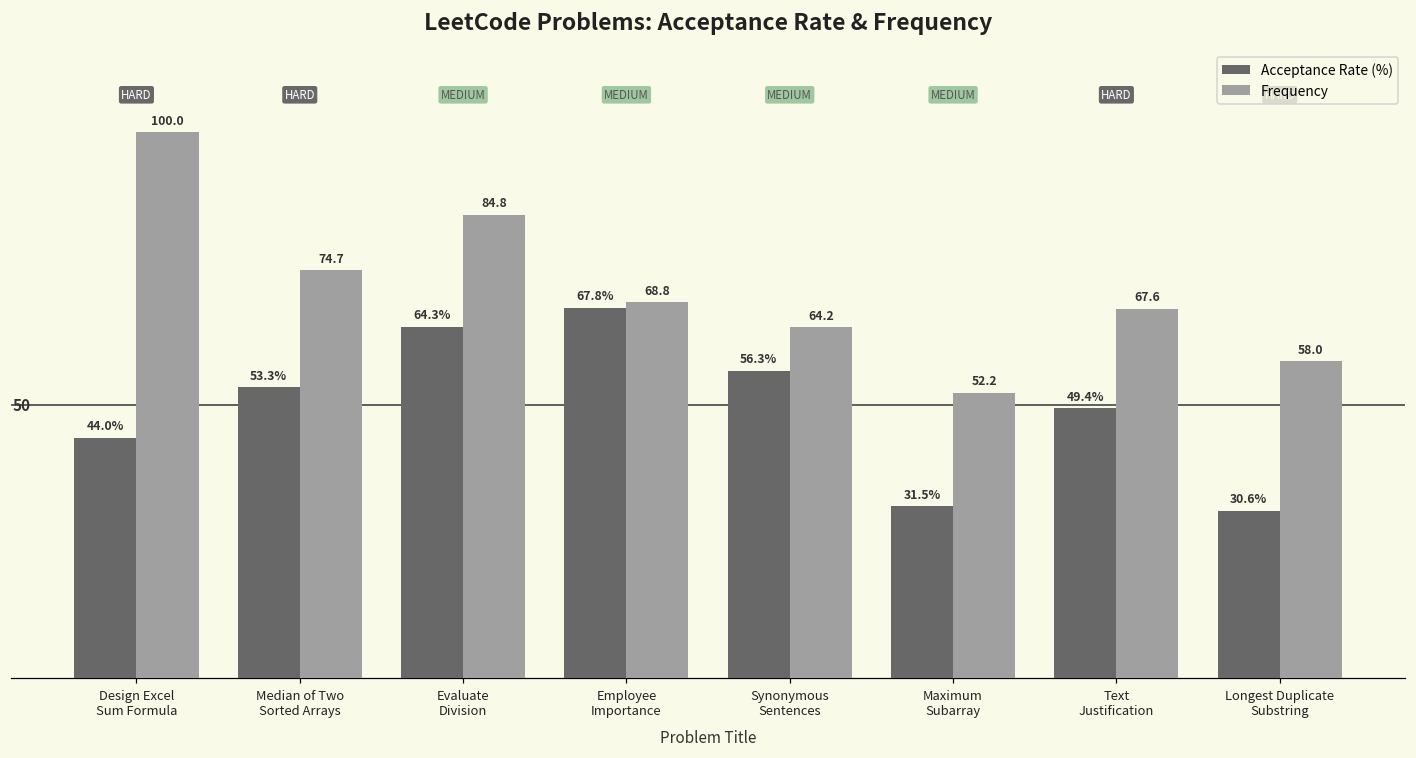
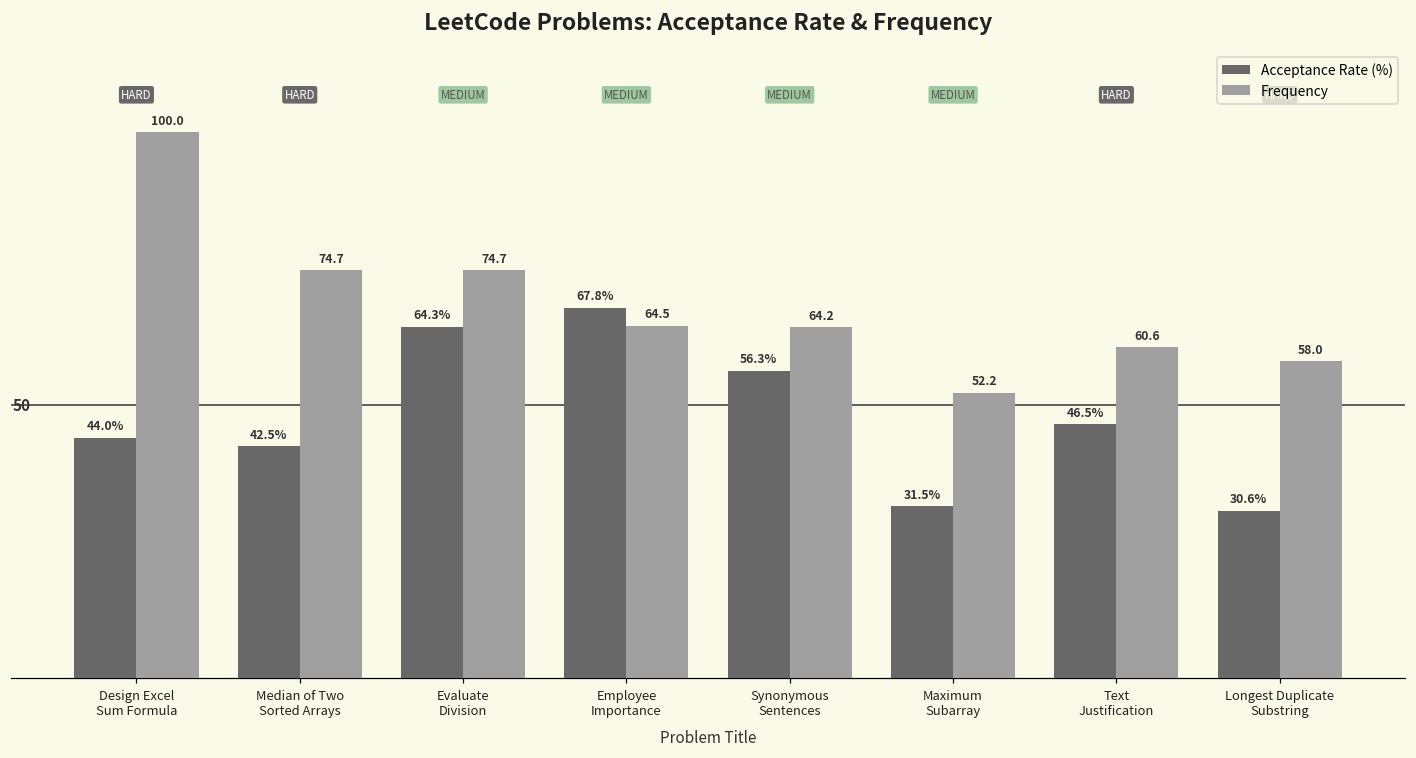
Acceptance Rate (%), Median of Two Sorted Arrays: 53.3% -> 42.5%
Frequency, Evaluate Division: 84.8 -> 74.7
Frequency, Employee Importance: 68.8 -> 64.5
Acceptance Rate (%), Text Justification: 49.4% -> 46.5%
Frequency, Text Justification: 67.6 -> 60.6
